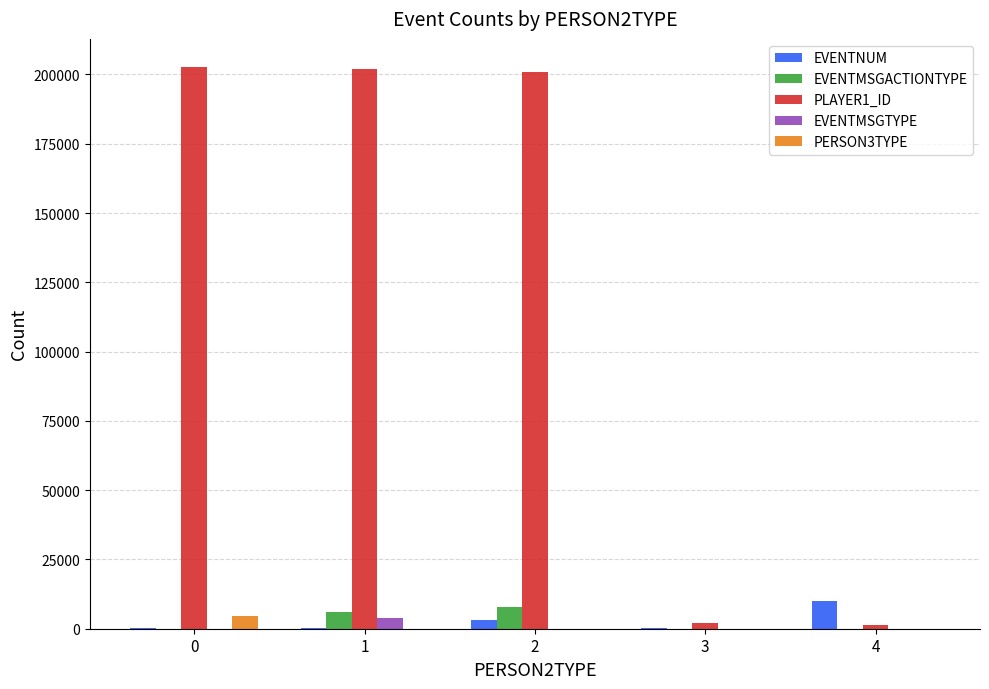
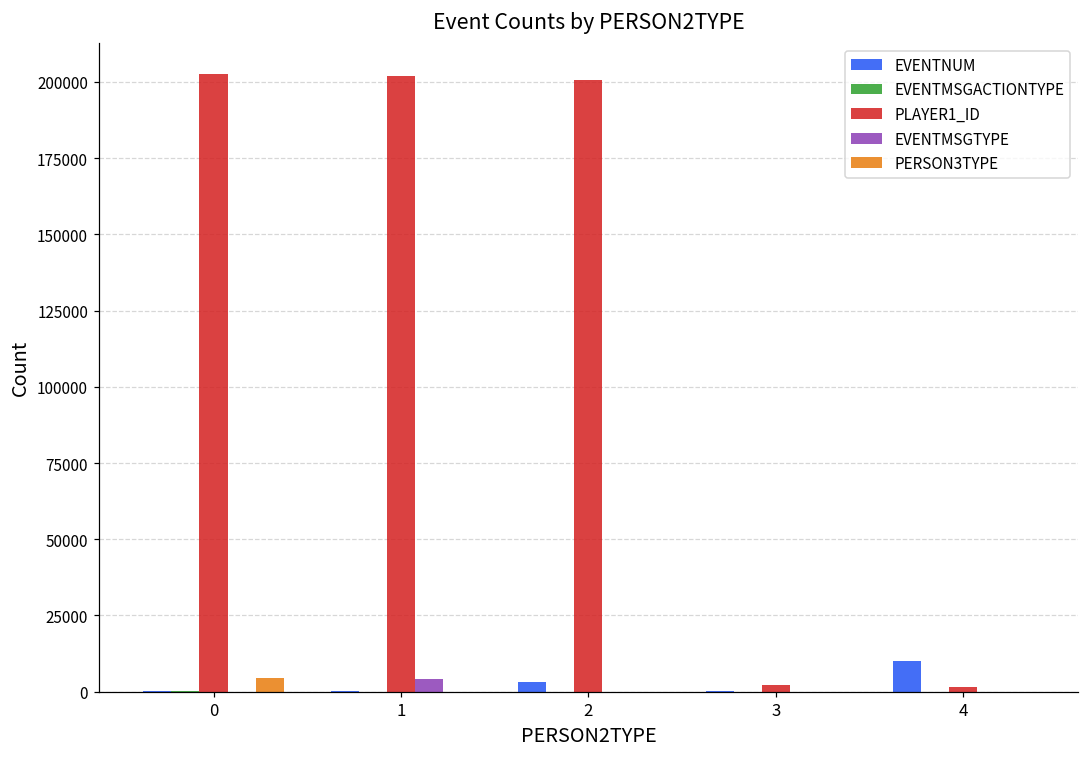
EVENTMSGACTIONTYPE, 1: 6000 -> 0
EVENTMSGACTIONTYPE, 2: 8000 -> 0
